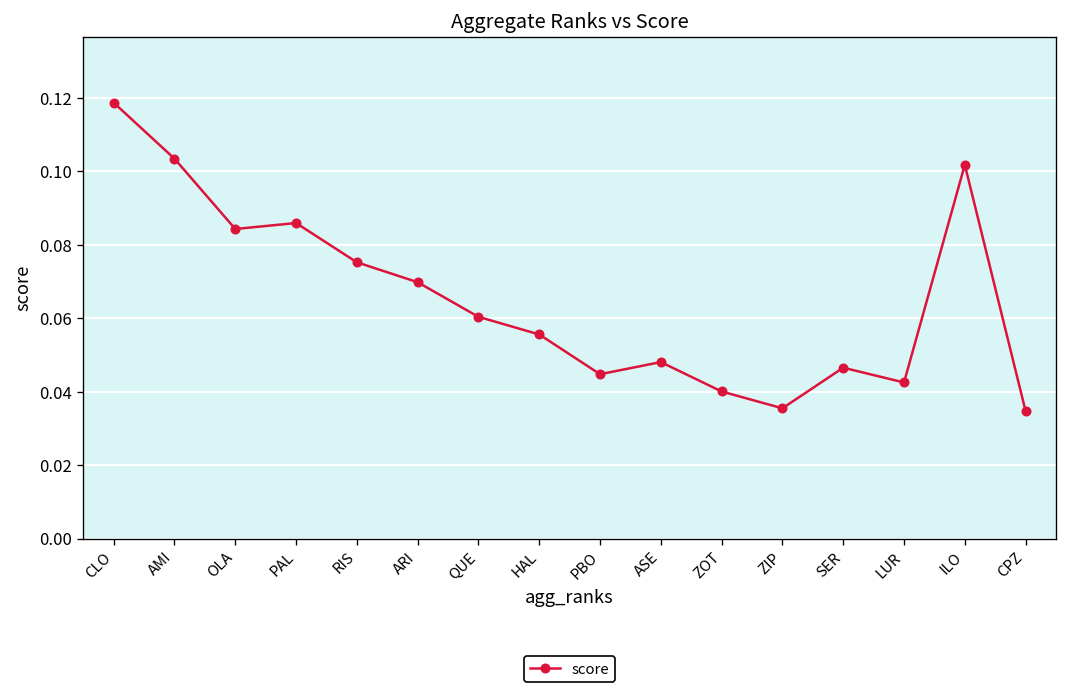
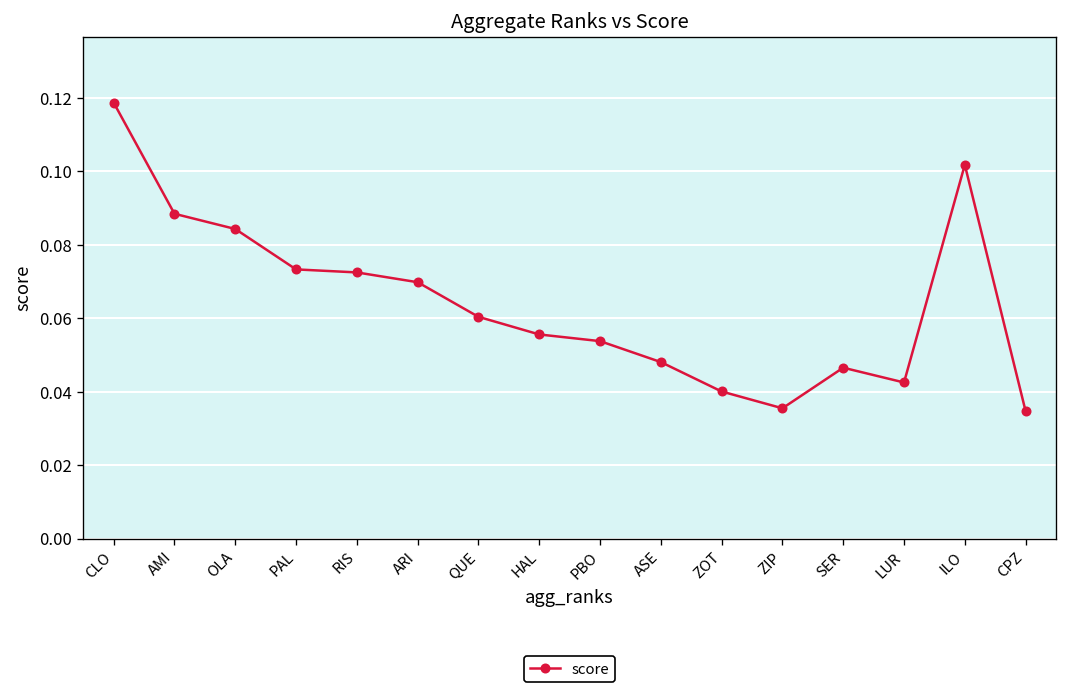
AMI: 0.103 -> 0.088
PAL: 0.086 -> 0.073
RIS: 0.075 -> 0.073
PBO: 0.045 -> 0.054
